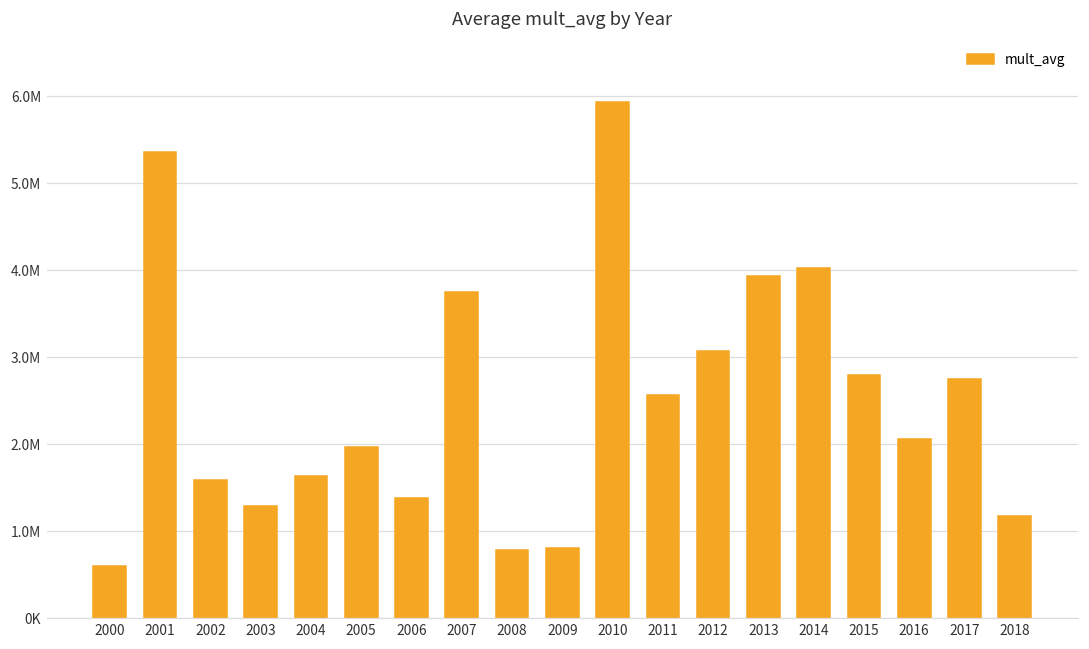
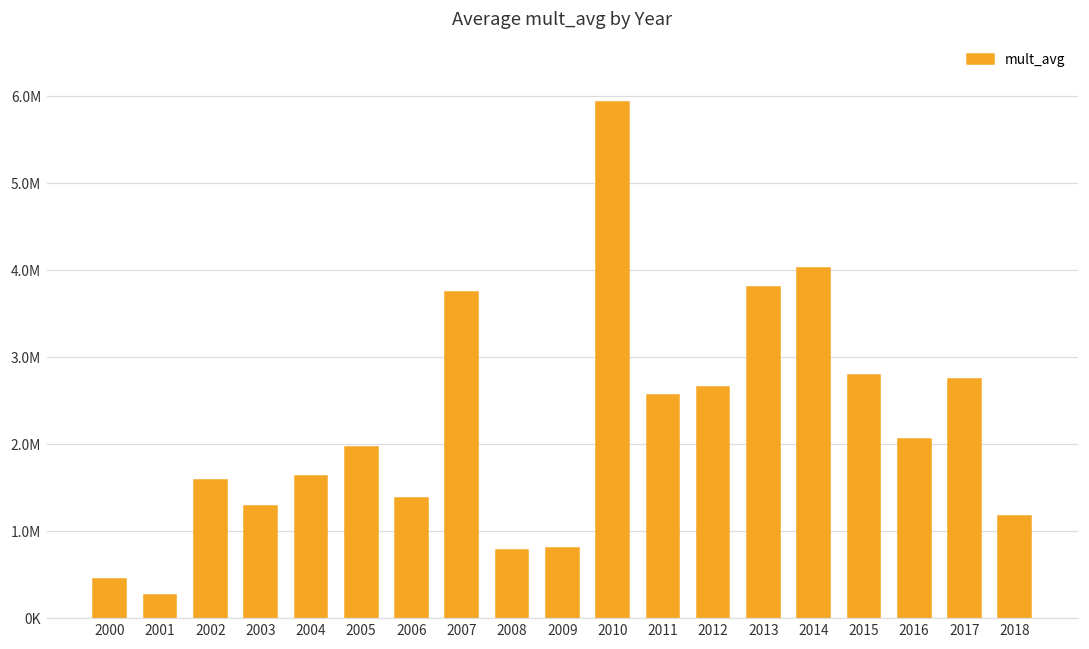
2000: 600000 -> 500000
2001: 5400000 -> 300000
2012: 3100000 -> 2700000
2013: 3900000 -> 3800000
